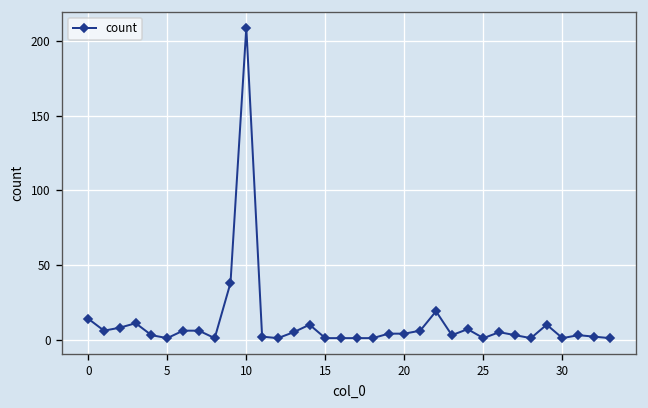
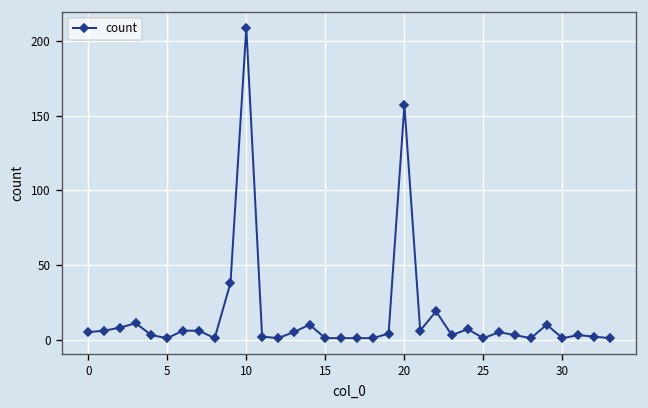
0: 14 -> 5
20: 4 -> 157
